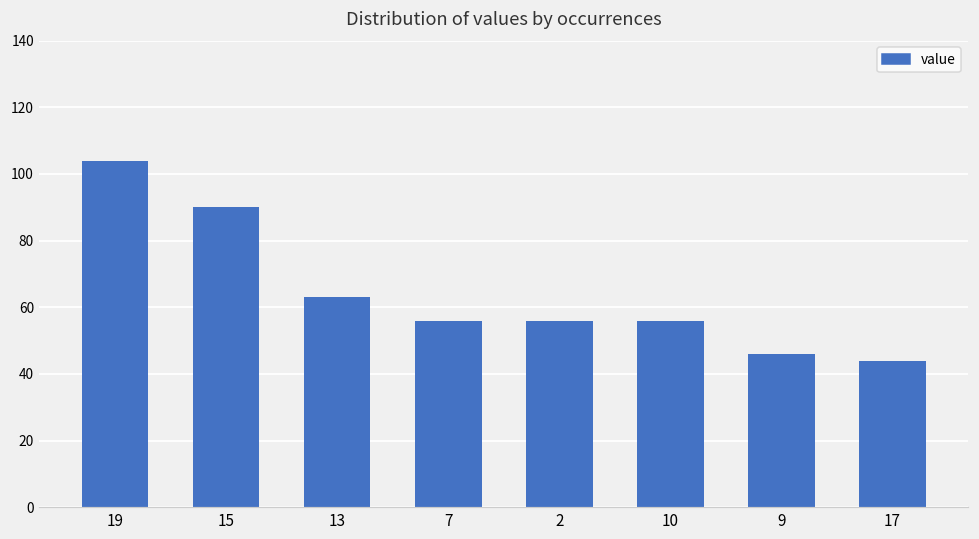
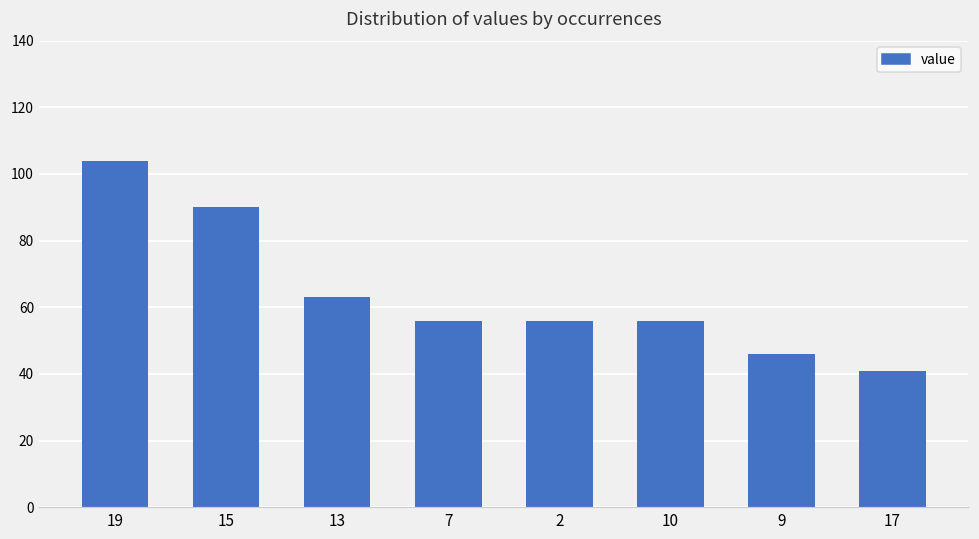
17: 44 -> 41
